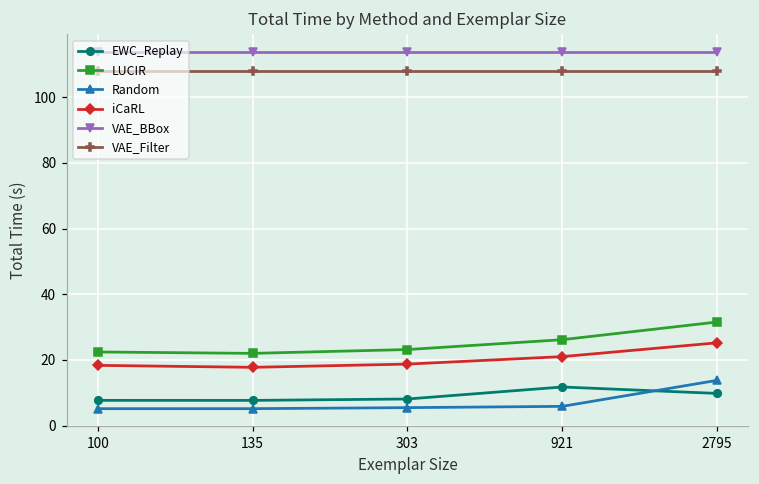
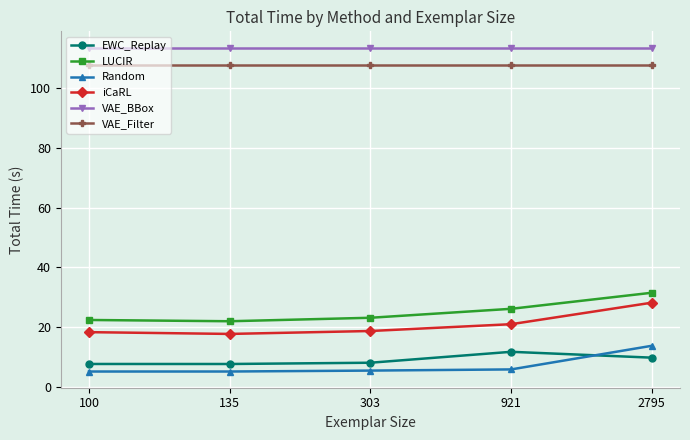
iCaRL, 2795: 25 -> 28
